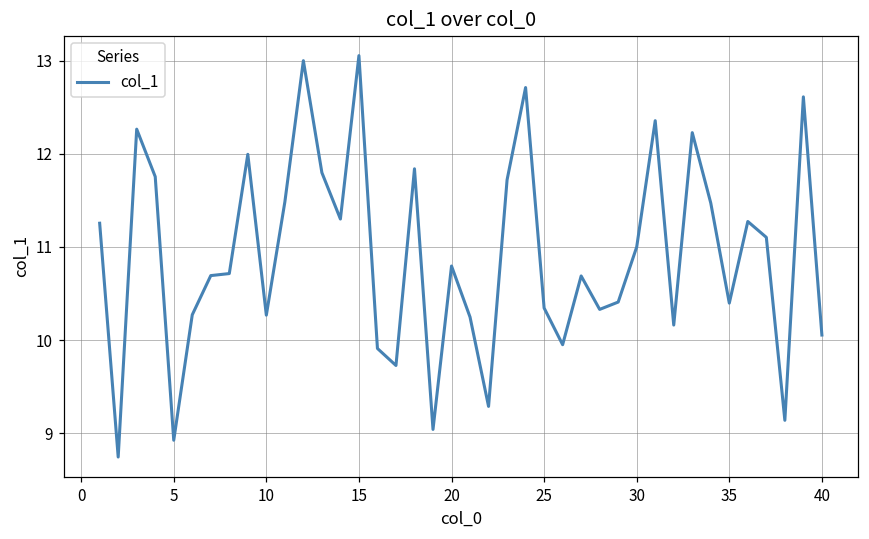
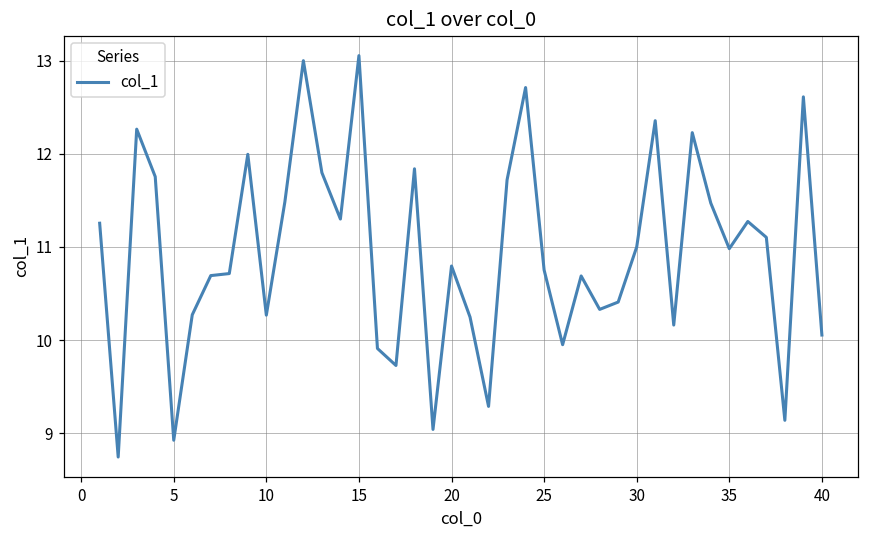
25: 10.3 -> 10.8
35: 10.4 -> 11.0
